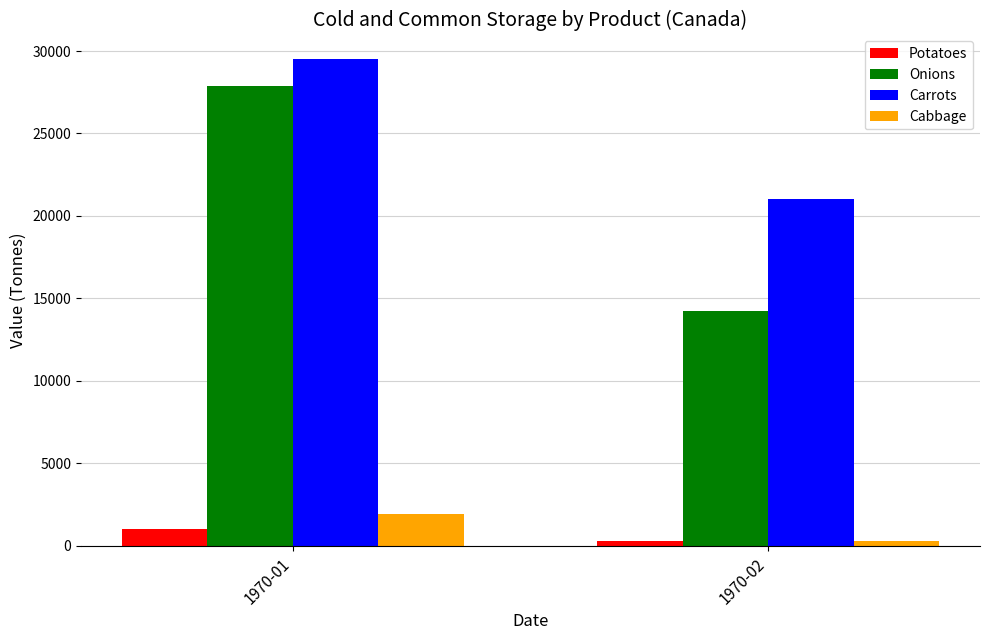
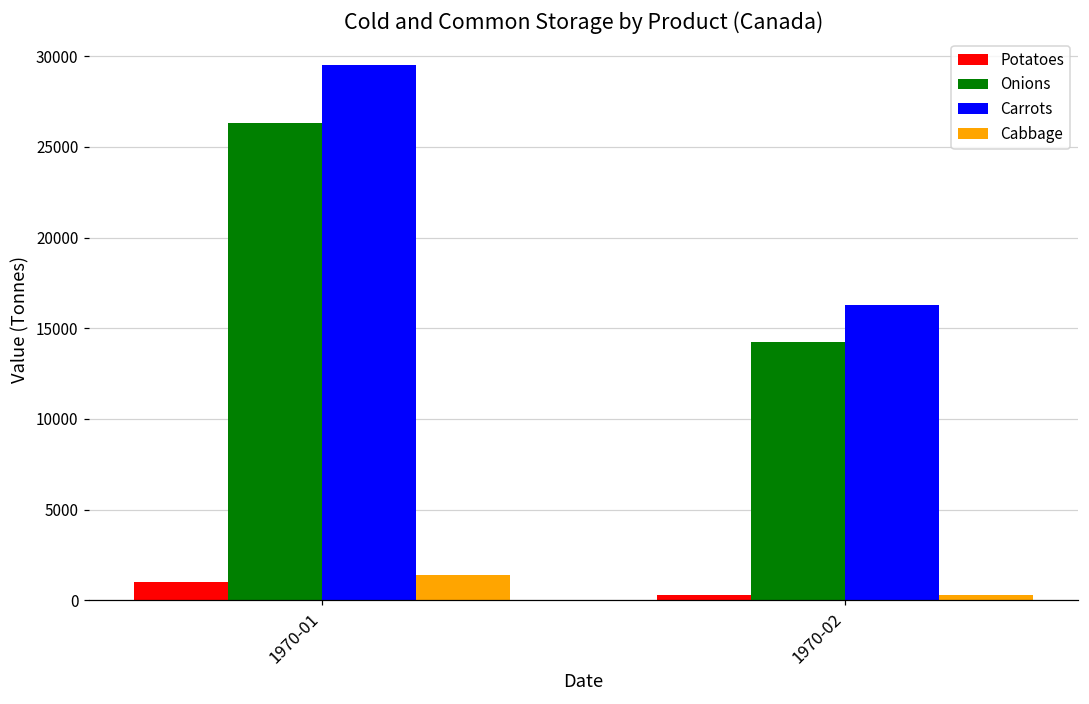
Onions, 1970-01: 27900 -> 26300
Cabbage, 1970-01: 2000 -> 1400
Carrots, 1970-02: 21000 -> 16300
